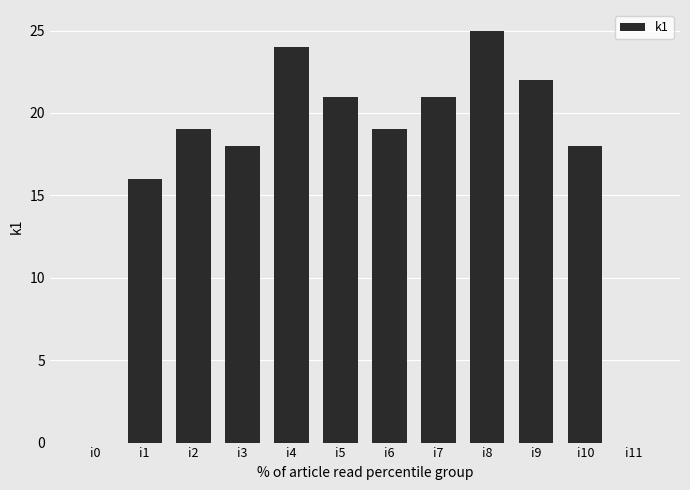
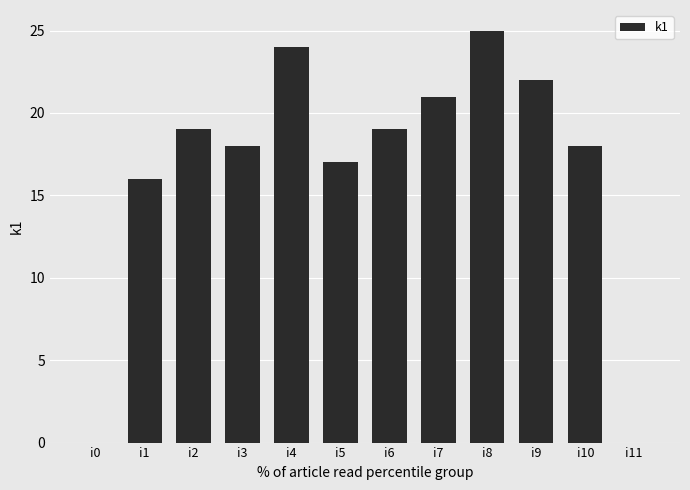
i5: 21 -> 17
